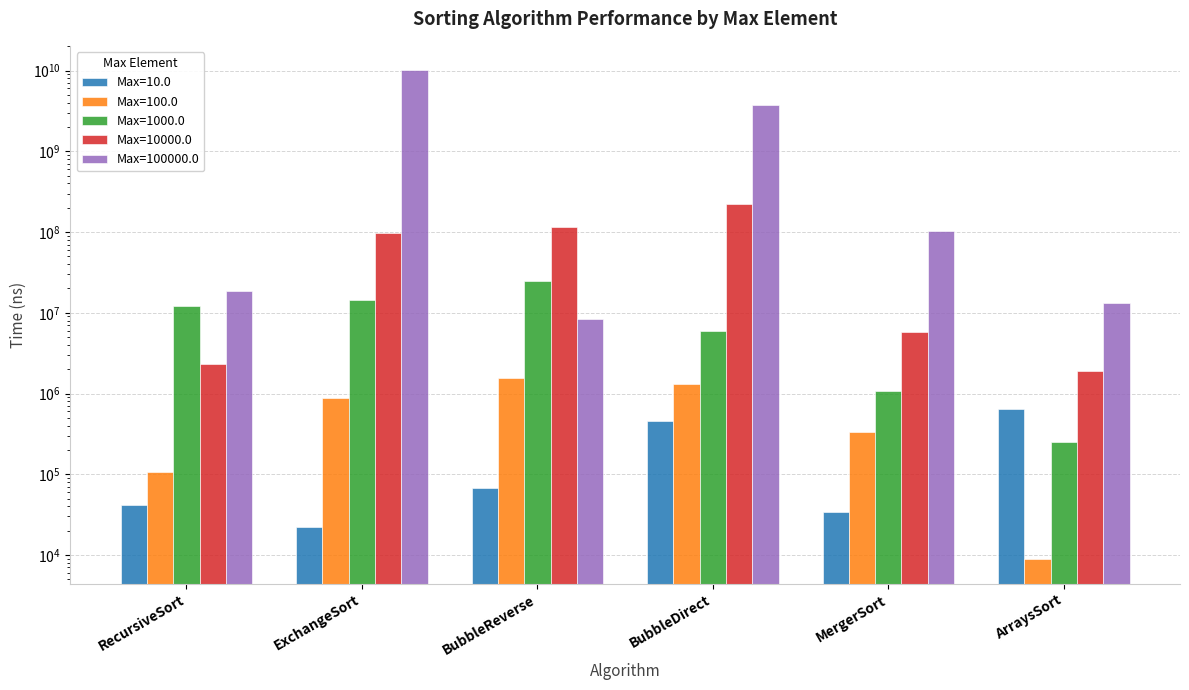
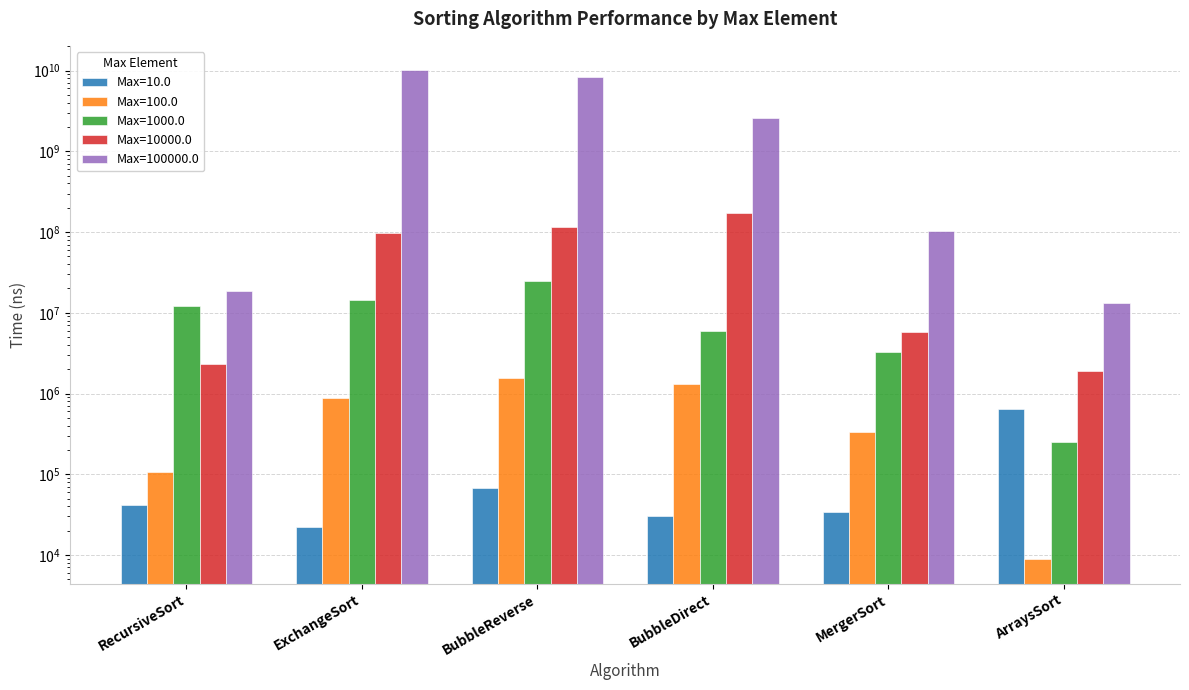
Max=100000.0, BubbleReverse: 8000000 -> 8000000000
Max=10.0, BubbleDirect: 500000 -> 31000
Max=10000.0, BubbleDirect: 220000000 -> 170000000
Max=100000.0, BubbleDirect: 4000000000 -> 2600000000
Max=1000.0, MergerSort: 1100000 -> 3300000
